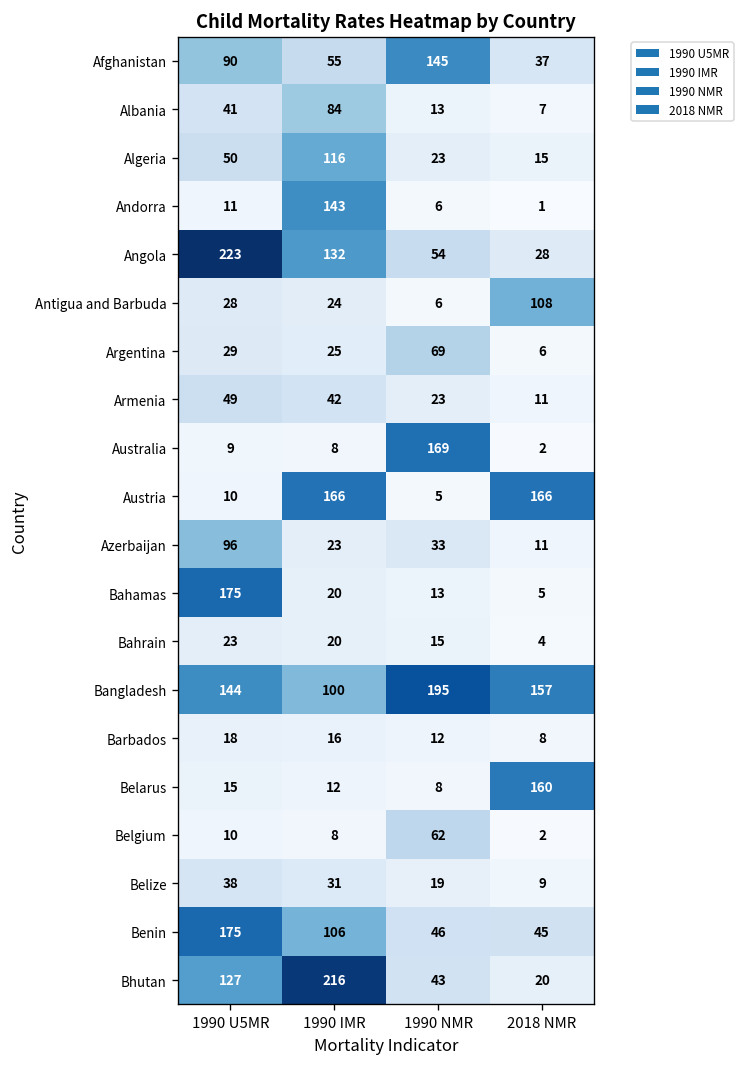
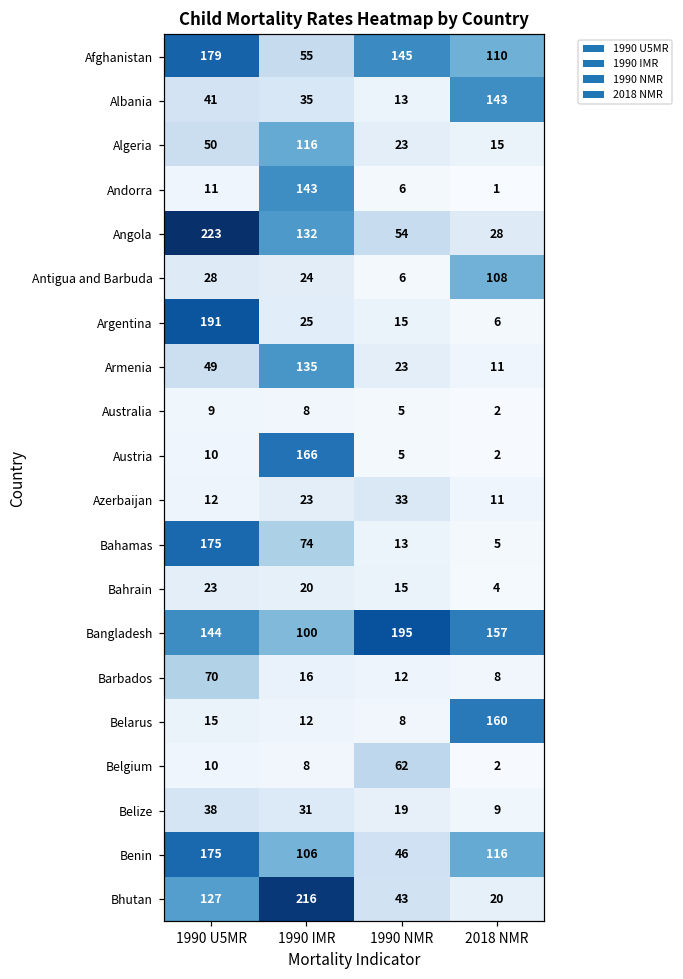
Afghanistan, 1990 U5MR: 90 -> 179
Afghanistan, 2018 NMR: 37 -> 110
Albania, 1990 IMR: 84 -> 35
Albania, 2018 NMR: 7 -> 143
Argentina, 1990 U5MR: 29 -> 191
Argentina, 1990 NMR: 69 -> 15
Armenia, 1990 IMR: 42 -> 135
Australia, 1990 NMR: 169 -> 5
Austria, 2018 NMR: 166 -> 2
Azerbaijan, 1990 U5MR: 96 -> 12
Bahamas, 1990 IMR: 20 -> 74
Barbados, 1990 U5MR: 18 -> 70
Benin, 2018 NMR: 45 -> 116
